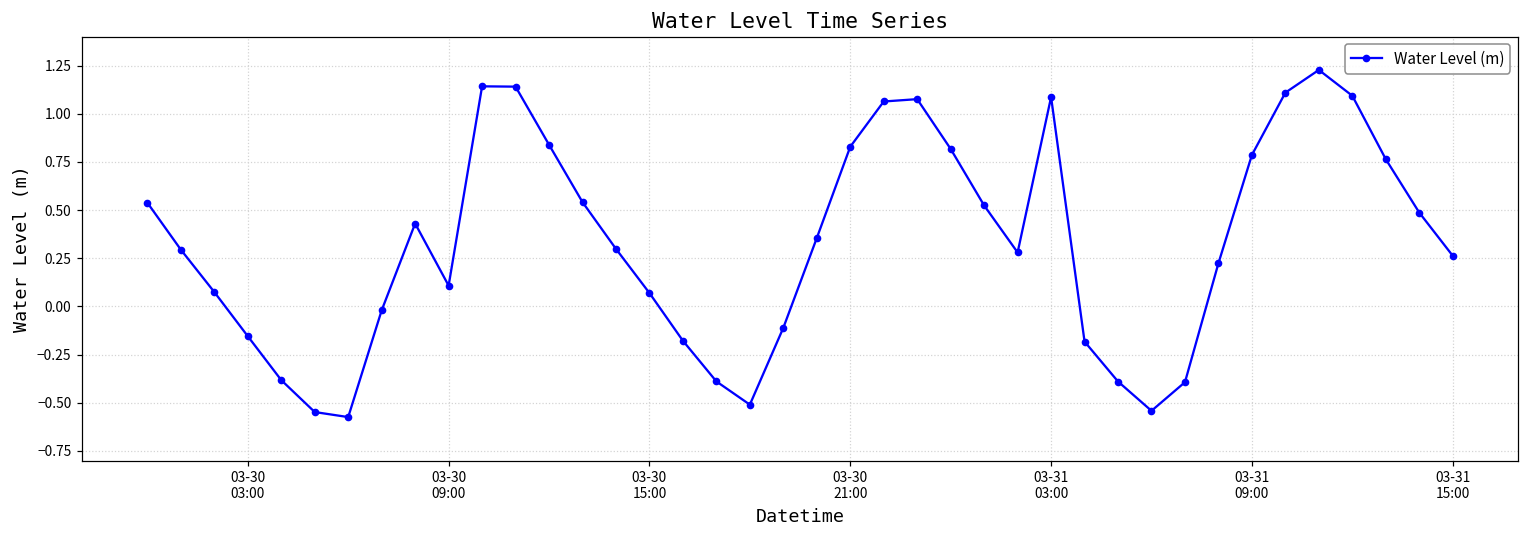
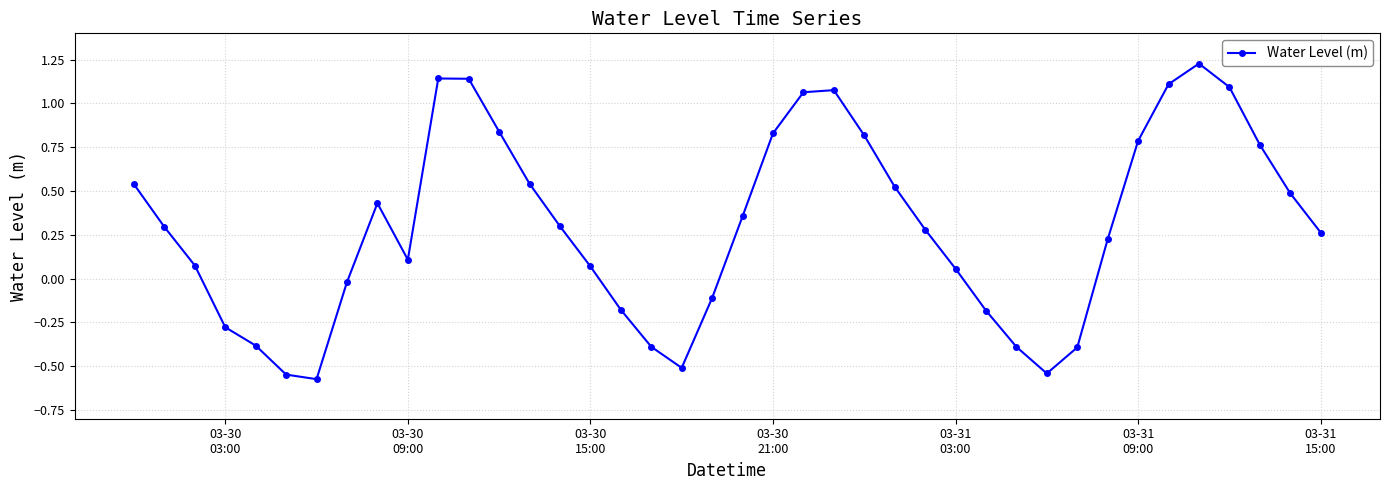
03-30 03:00: -0.15 -> -0.28
03-31 03:00: 1.09 -> 0.06
